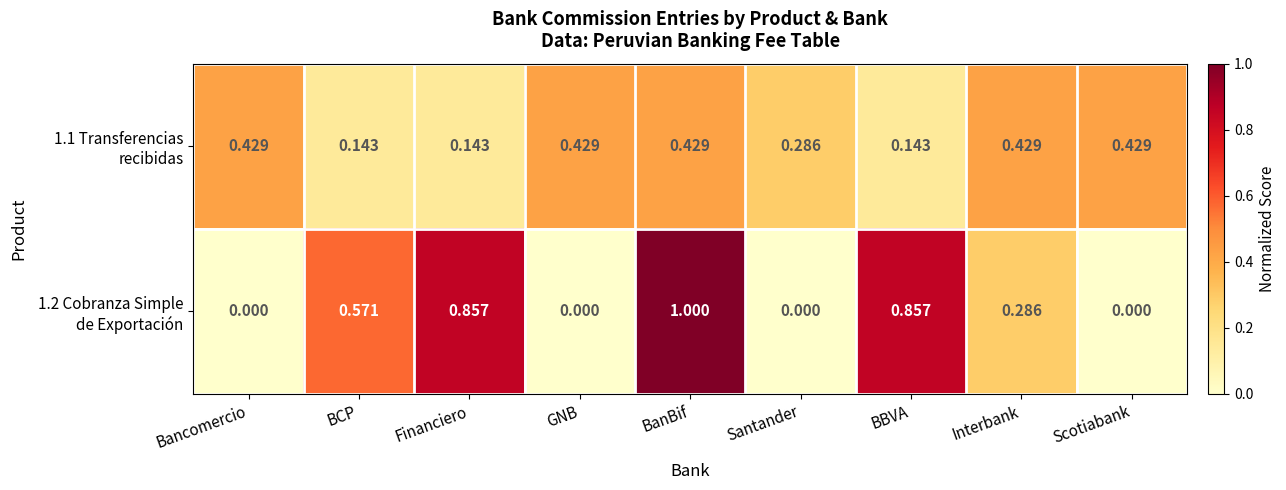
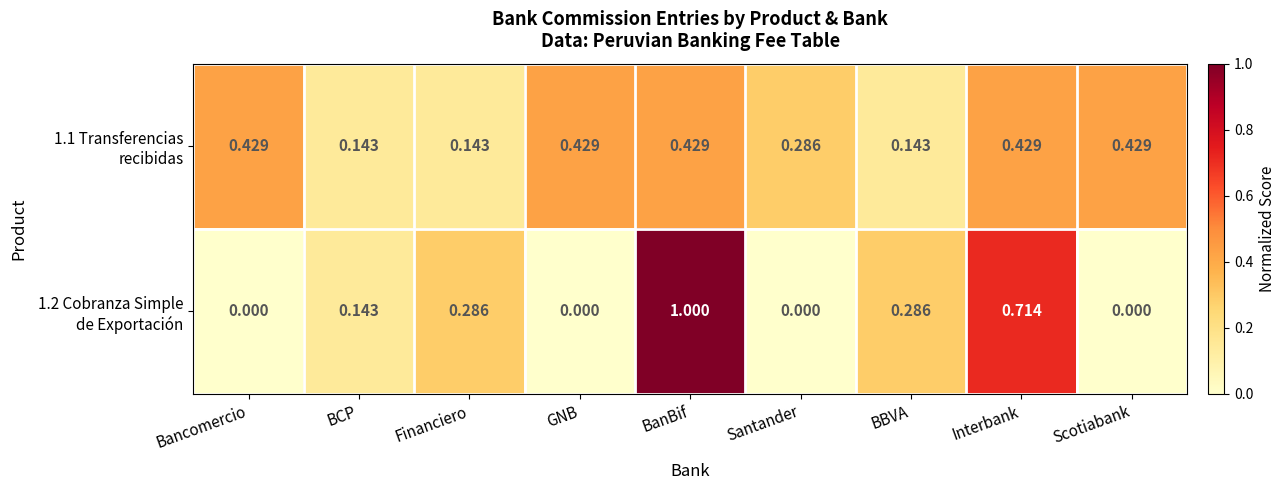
1.2 Cobranza Simple de Exportación, BCP: 0.571 -> 0.143
1.2 Cobranza Simple de Exportación, Financiero: 0.857 -> 0.286
1.2 Cobranza Simple de Exportación, BBVA: 0.857 -> 0.286
1.2 Cobranza Simple de Exportación, Interbank: 0.286 -> 0.714
